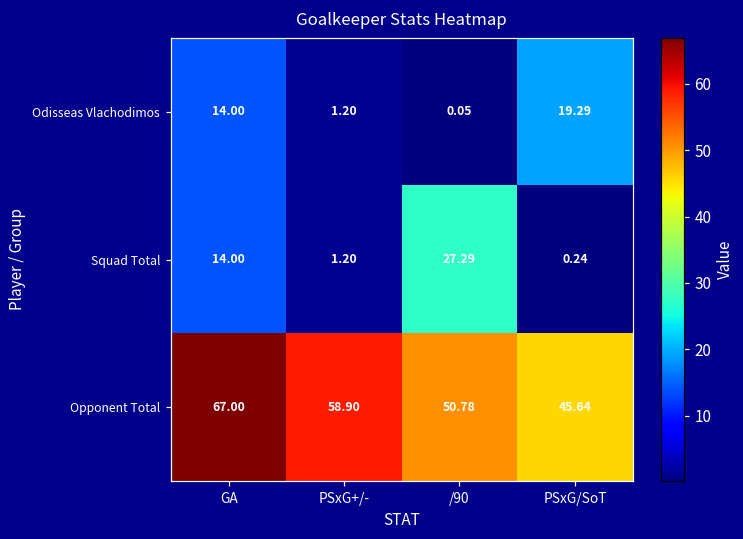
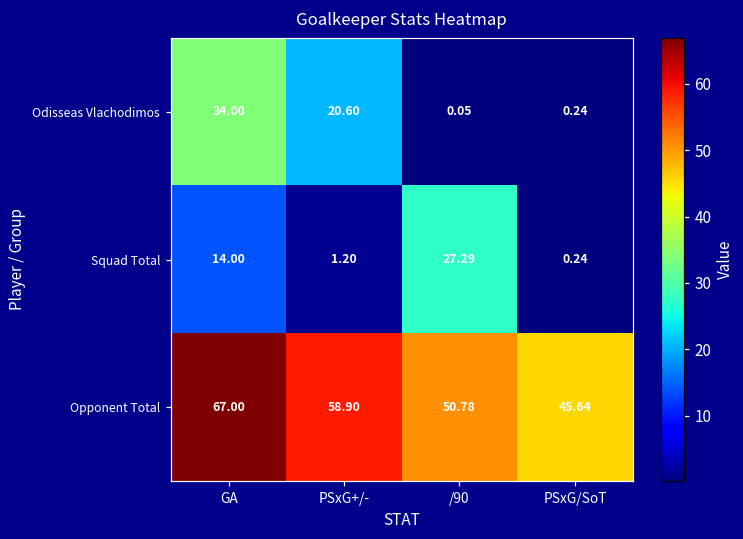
Odisseas Vlachodimos, GA: 14.00 -> 34.00
Odisseas Vlachodimos, PSxG+/-: 1.20 -> 20.60
Odisseas Vlachodimos, PSxG/SoT: 19.29 -> 0.24
